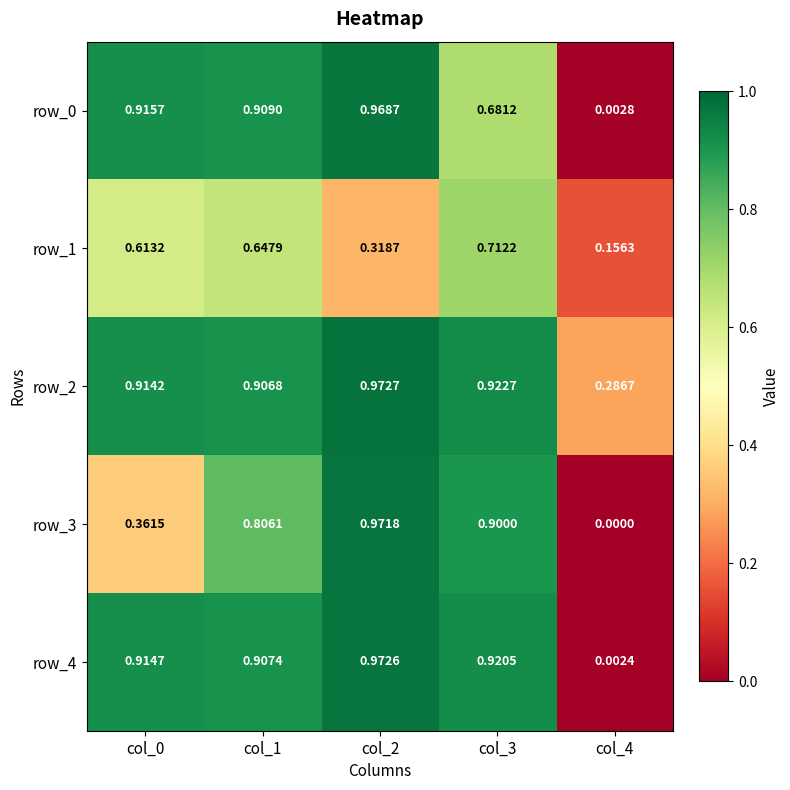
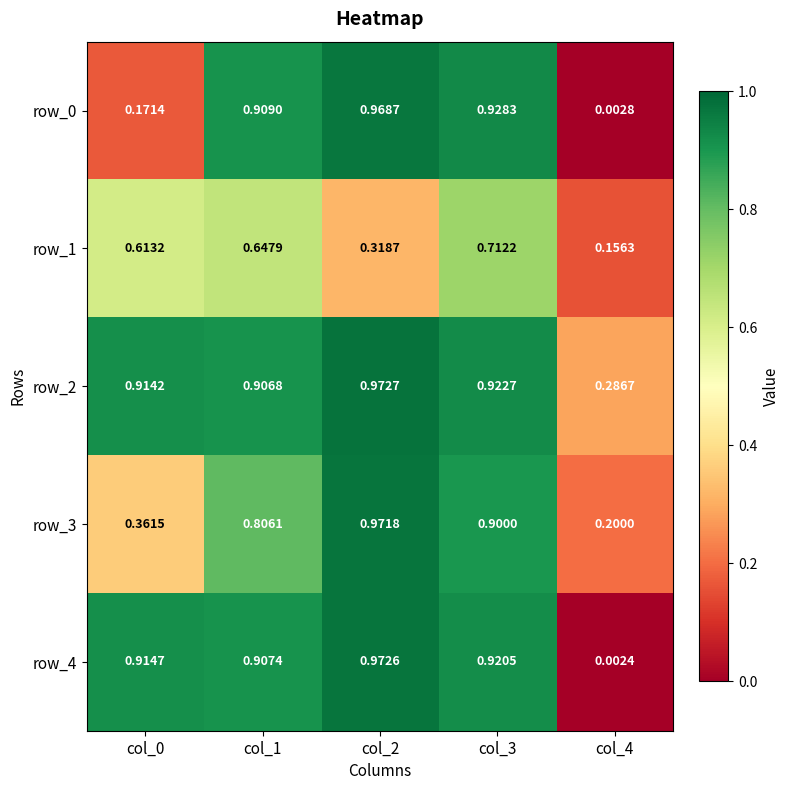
row_0, col_0: 0.9157 -> 0.1714
row_0, col_3: 0.6812 -> 0.9283
row_3, col_4: 0.0000 -> 0.2000
